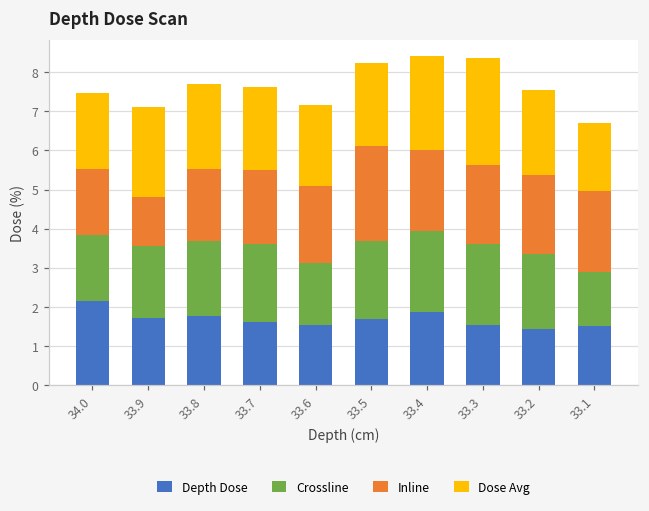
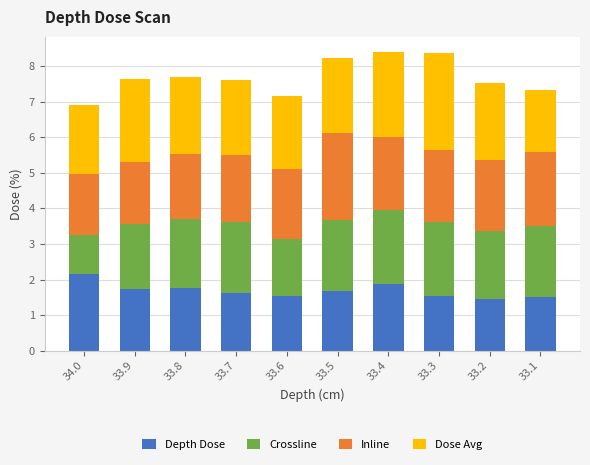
Crossline, 34.0: 1.7 -> 1.1
Inline, 33.9: 1.3 -> 1.7
Crossline, 33.1: 1.4 -> 2.0
